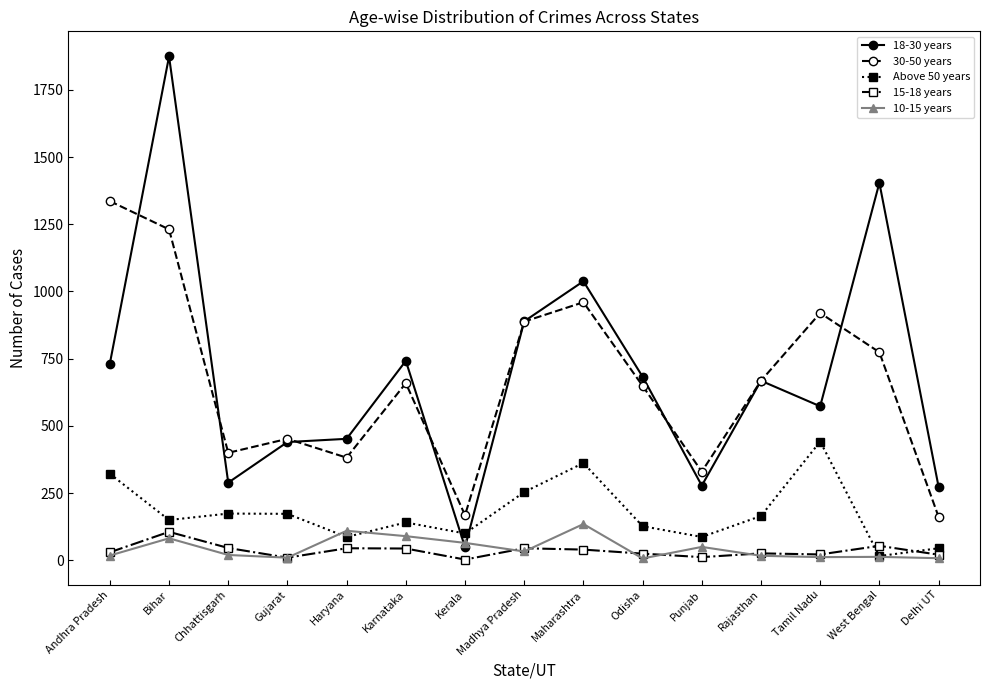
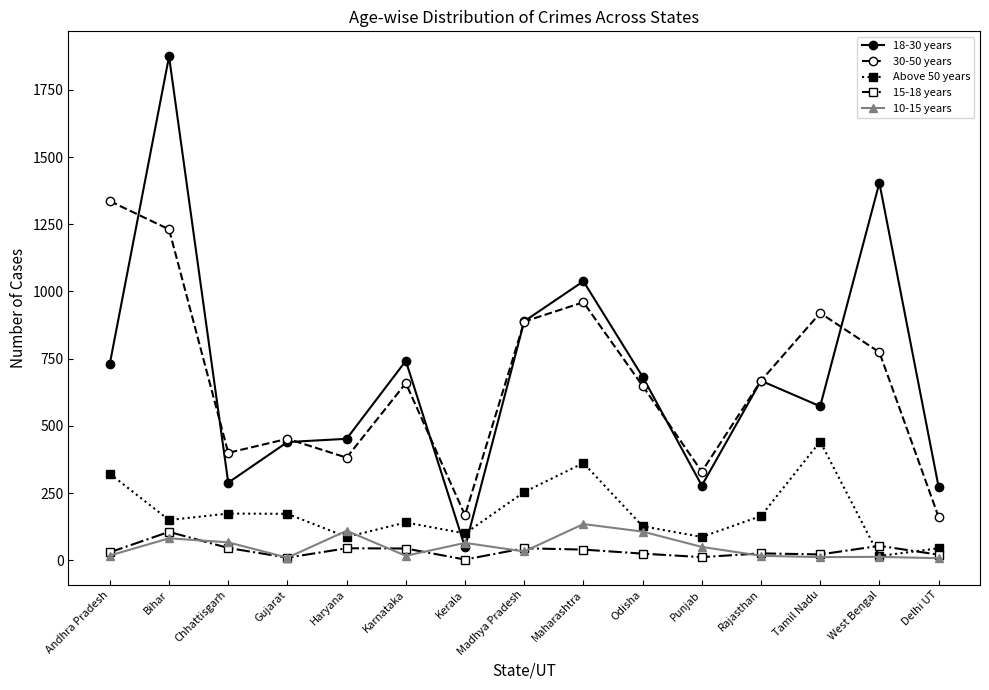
10-15 years, Chhattisgarh: 20 -> 70
10-15 years, Karnataka: 90 -> 20
10-15 years, Odisha: 10 -> 110
